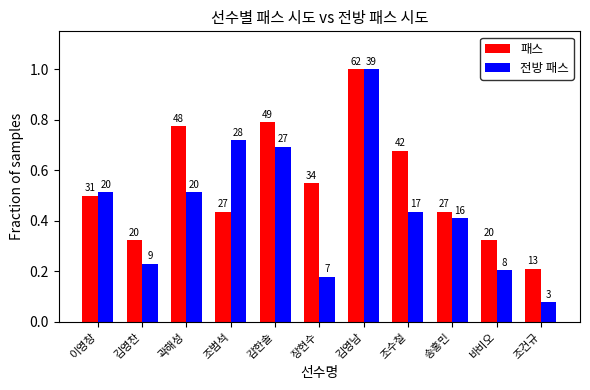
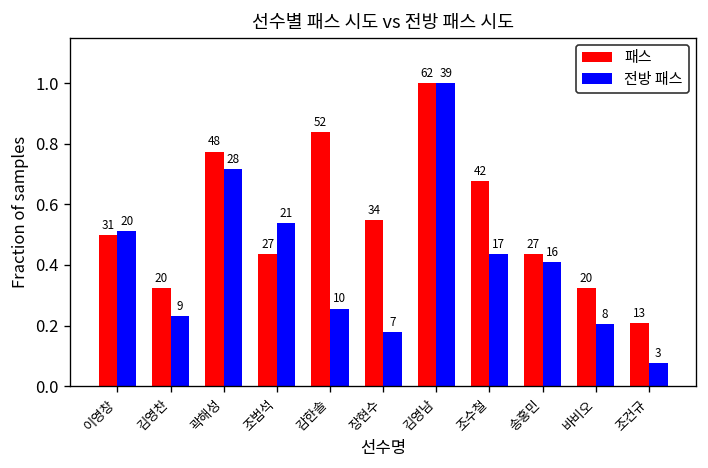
전방 패스, 곽해성: 20 -> 28
전방 패스, 조범석: 28 -> 21
패스, 감한솔: 49 -> 52
전방 패스, 감한솔: 27 -> 10
